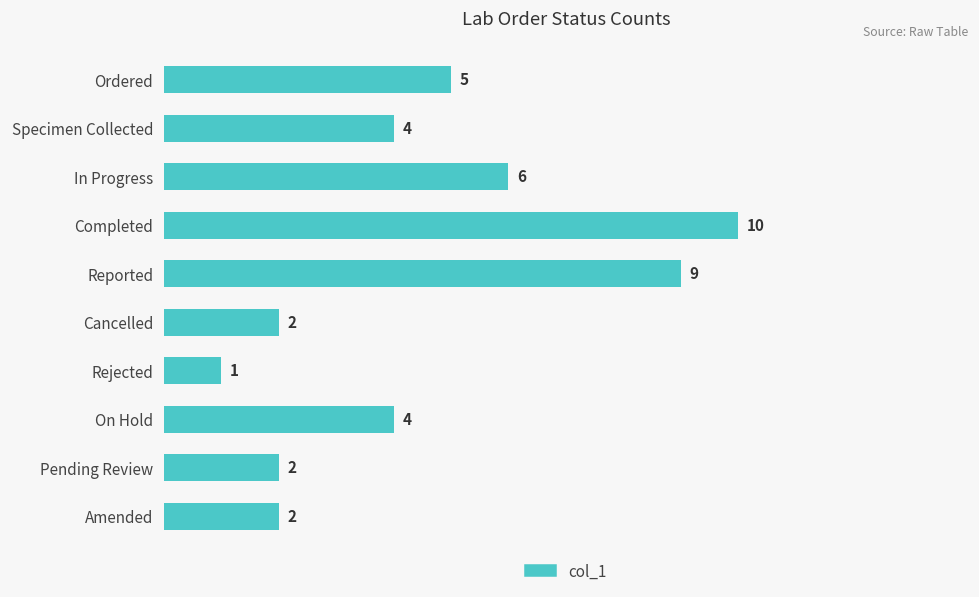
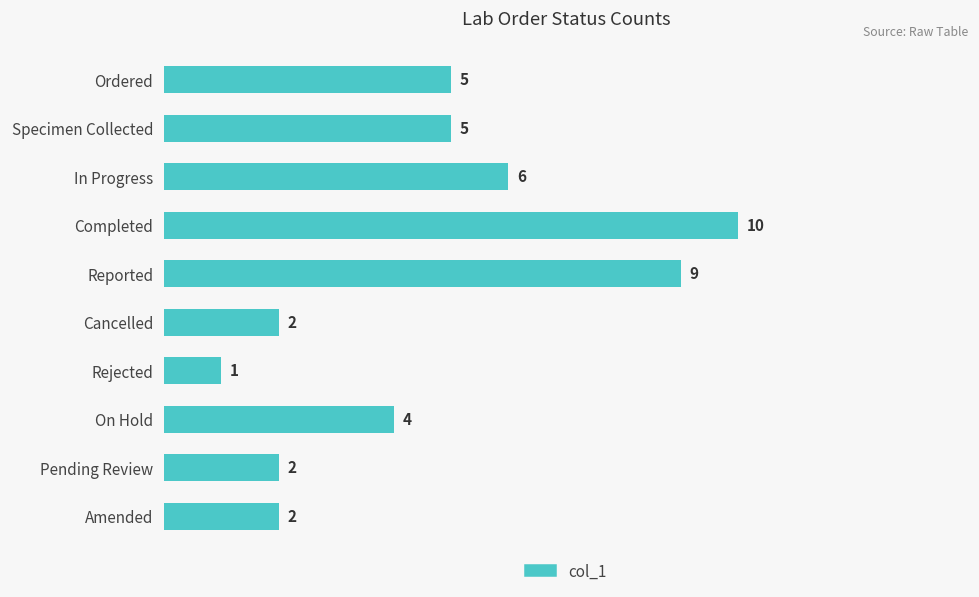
Specimen Collected: 4 -> 5
